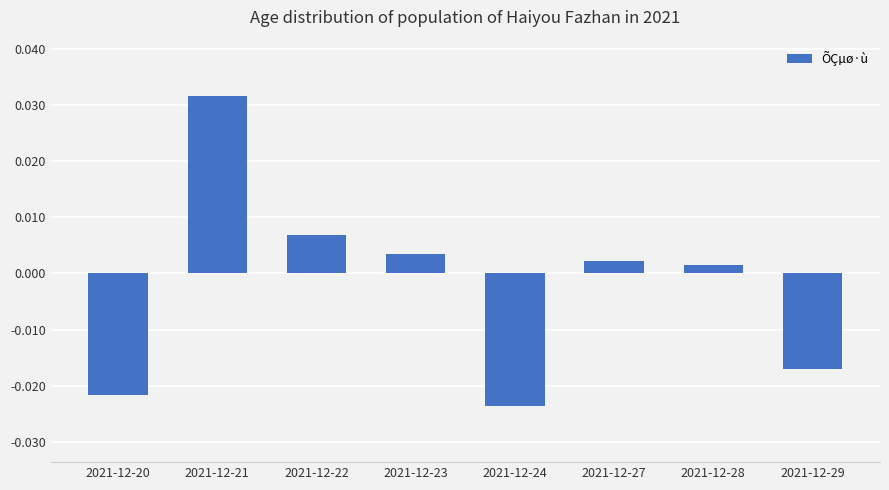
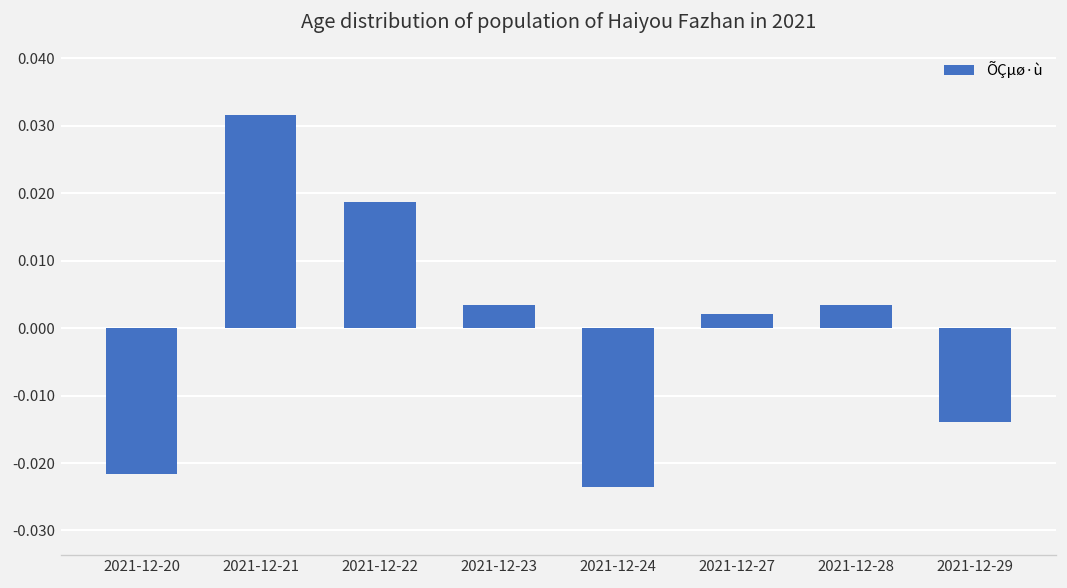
2021-12-22: 0.007 -> 0.019
2021-12-28: 0.001 -> 0.003
2021-12-29: -0.017 -> -0.014
